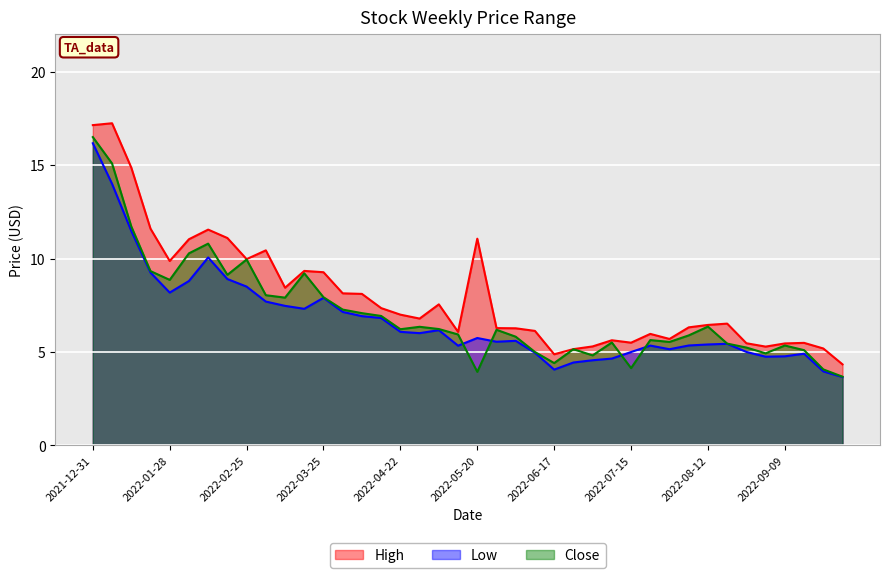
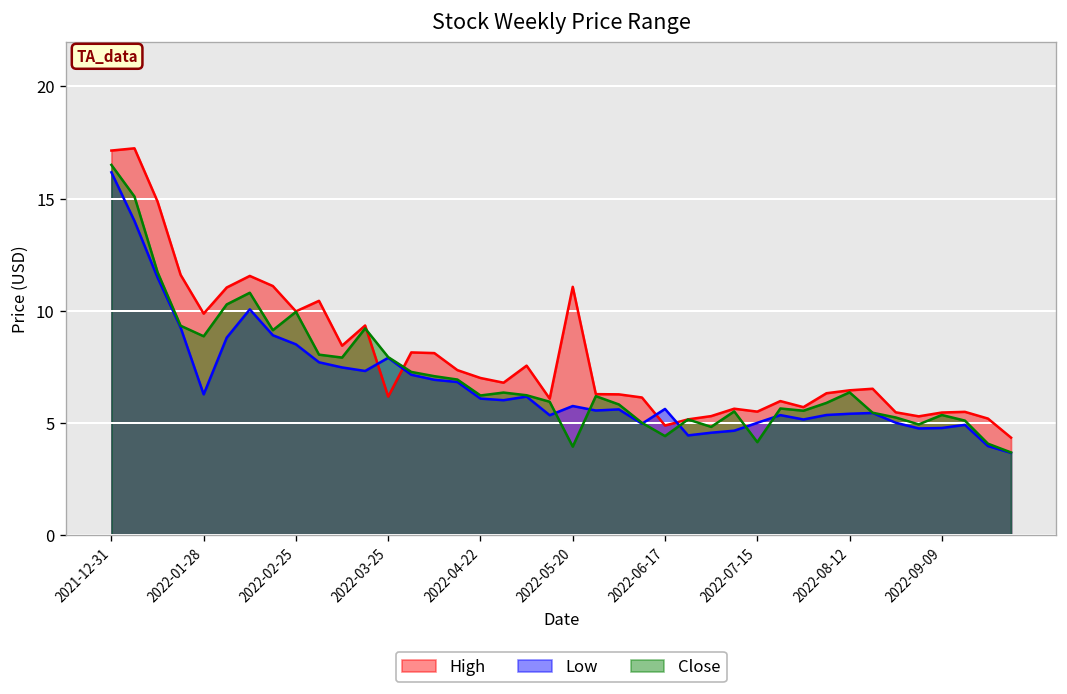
Low, 2022-01-28: 8.2 -> 6.3
High, 2022-03-25: 9.3 -> 6.2
Low, 2022-06-17: 4.1 -> 5.6
